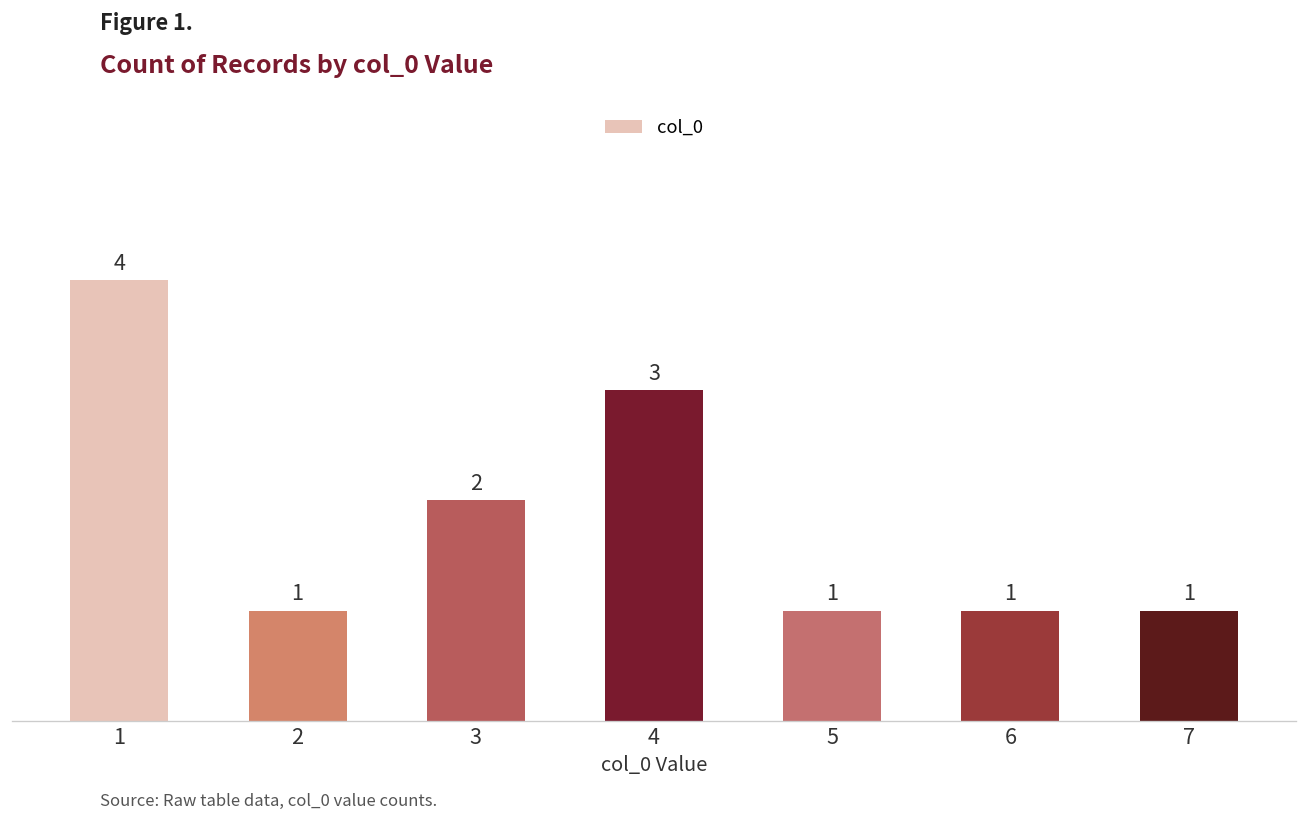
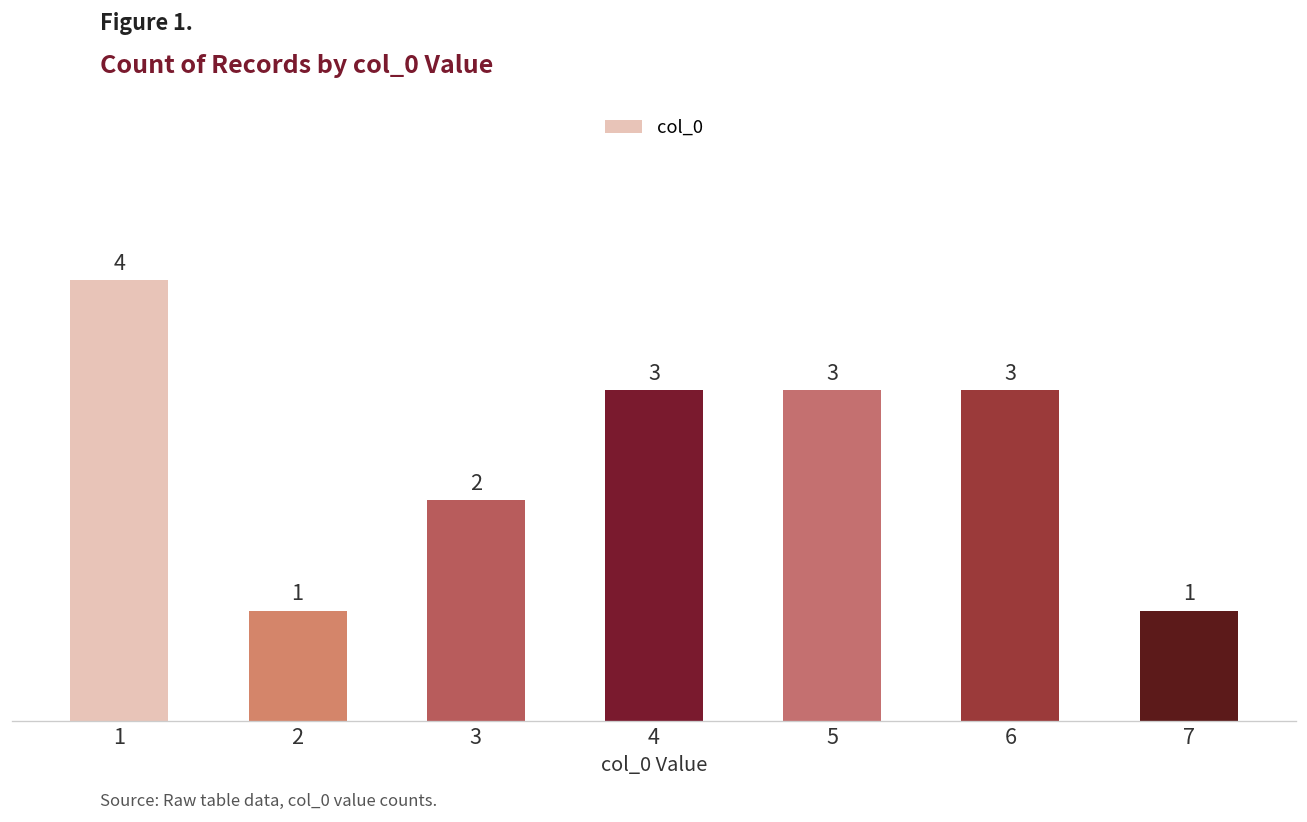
5: 1 -> 3
6: 1 -> 3
